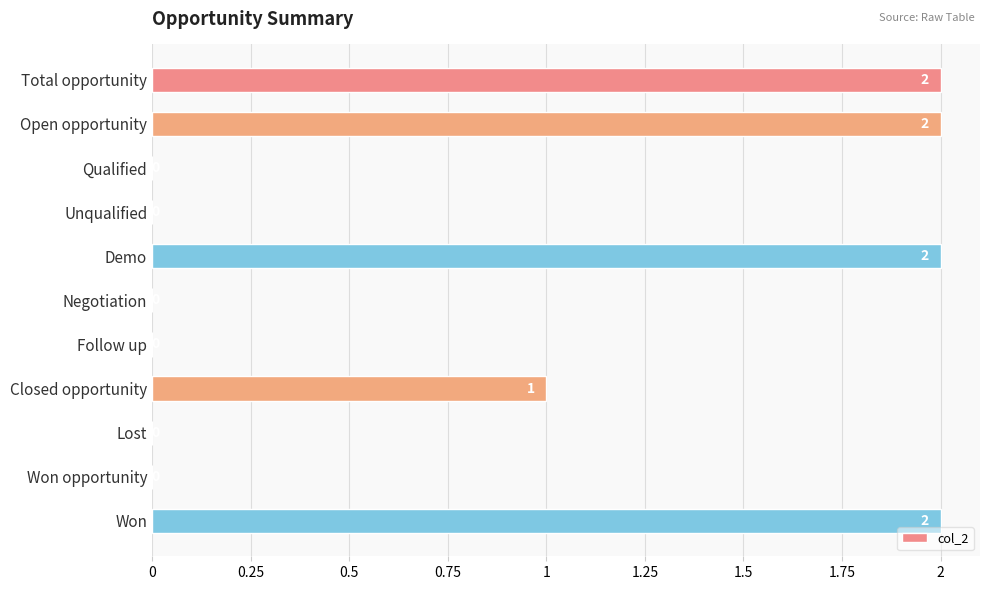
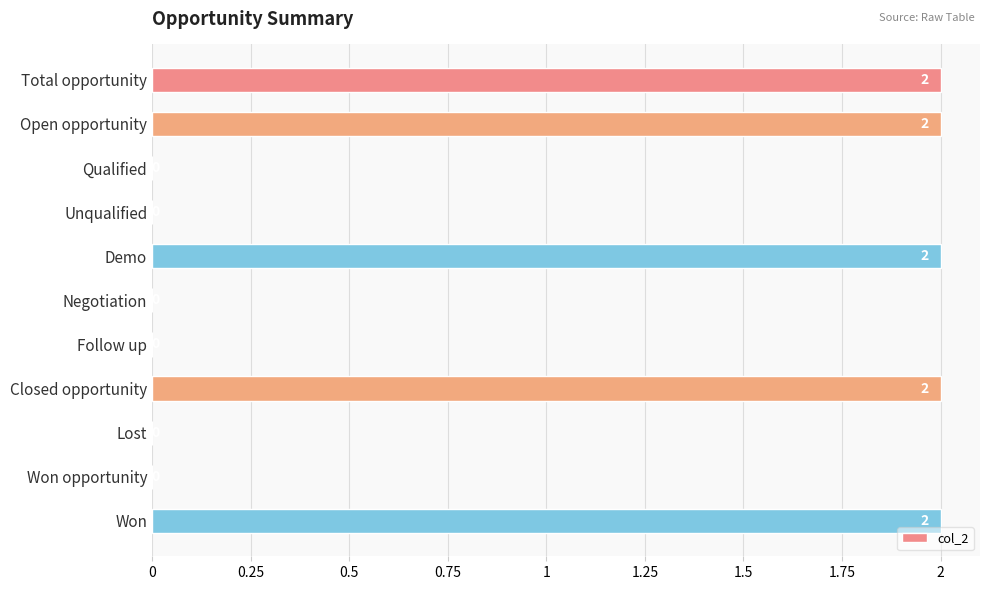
Closed opportunity: 1 -> 2
